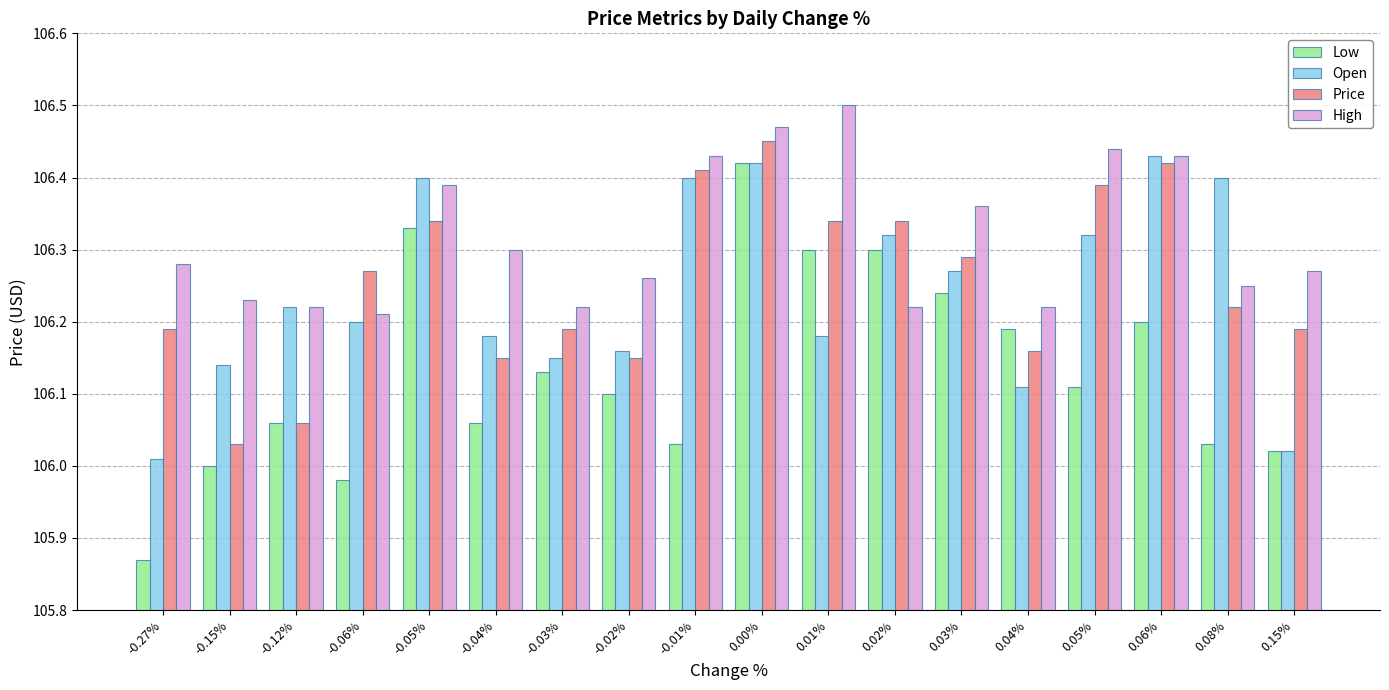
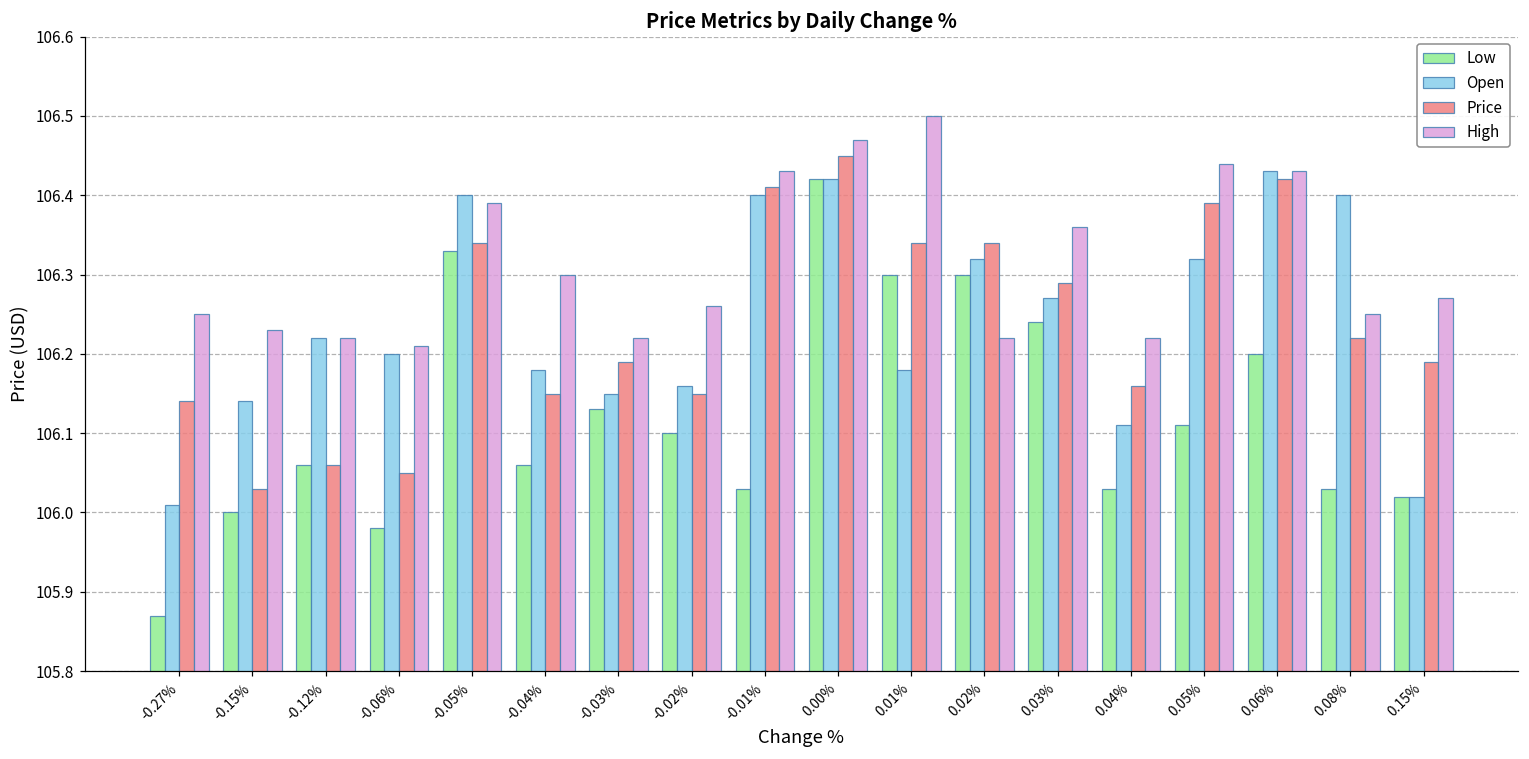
Price, -0.27%: 106.19 -> 106.14
High, -0.27%: 106.28 -> 106.25
Price, -0.06%: 106.27 -> 106.05
Low, 0.04%: 106.19 -> 106.03
